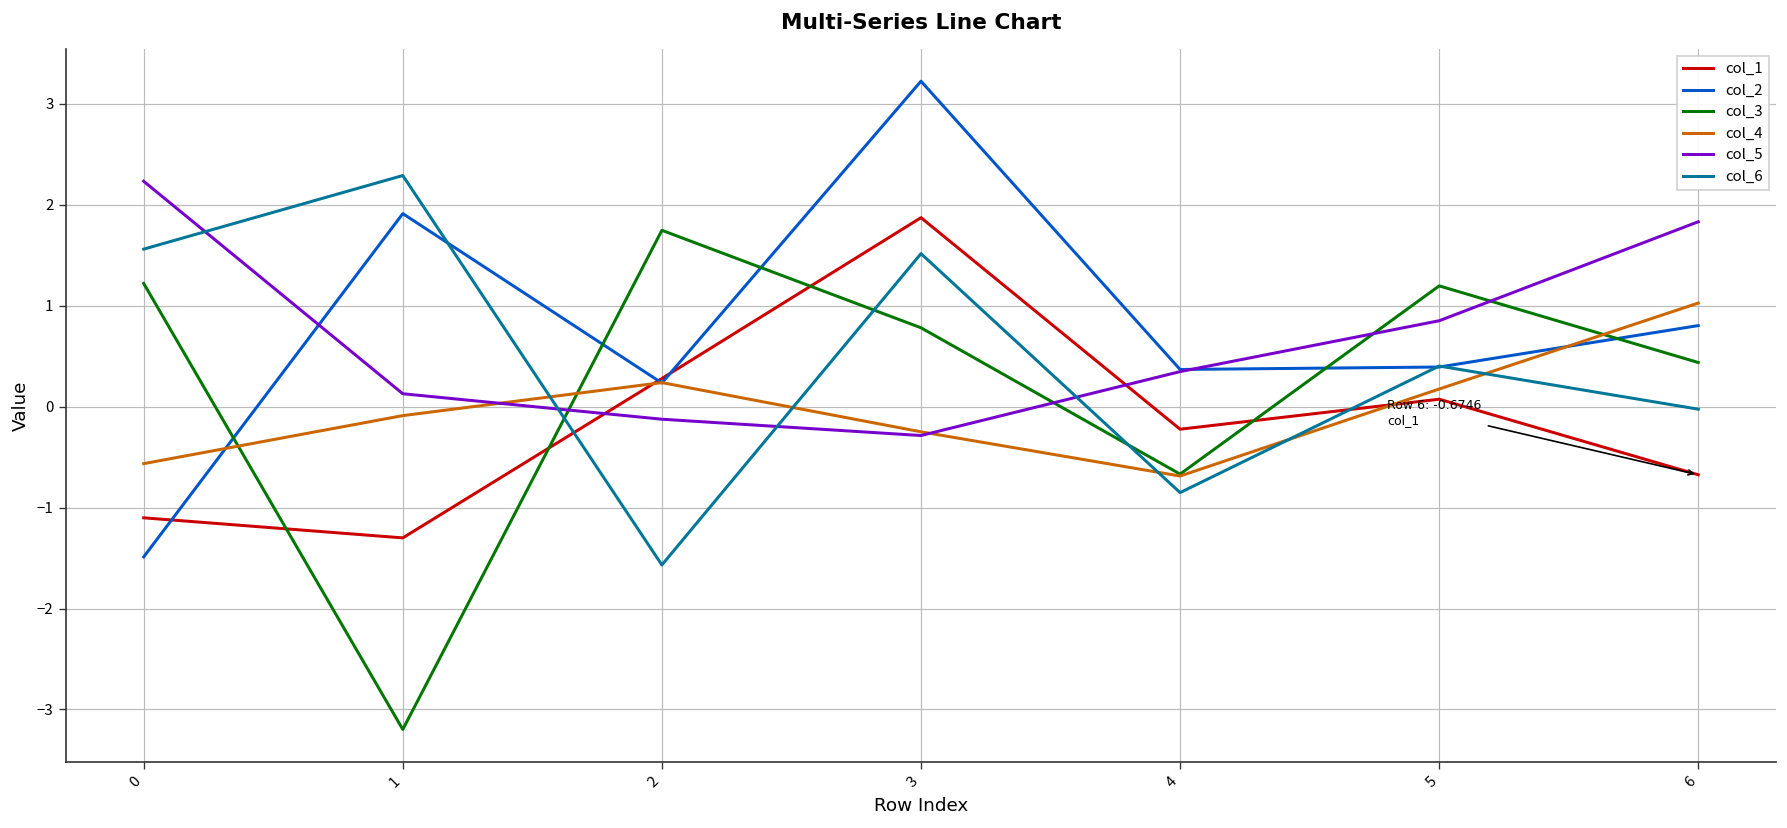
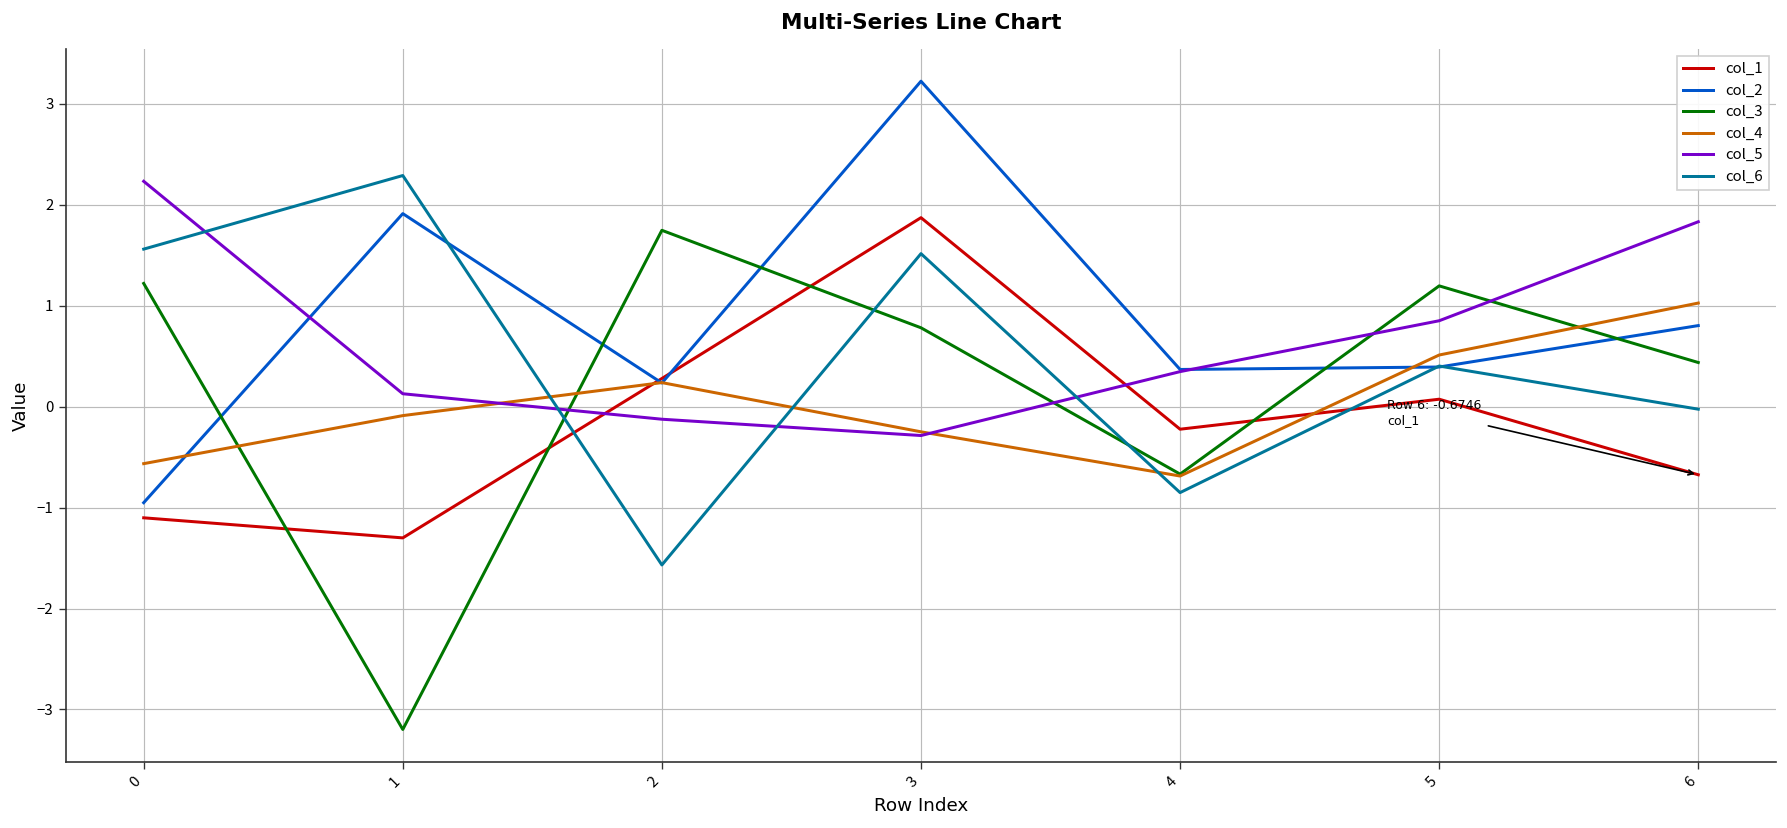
col_2, 0: -1.5 -> -1.0
col_4, 5: 0.2 -> 0.5
